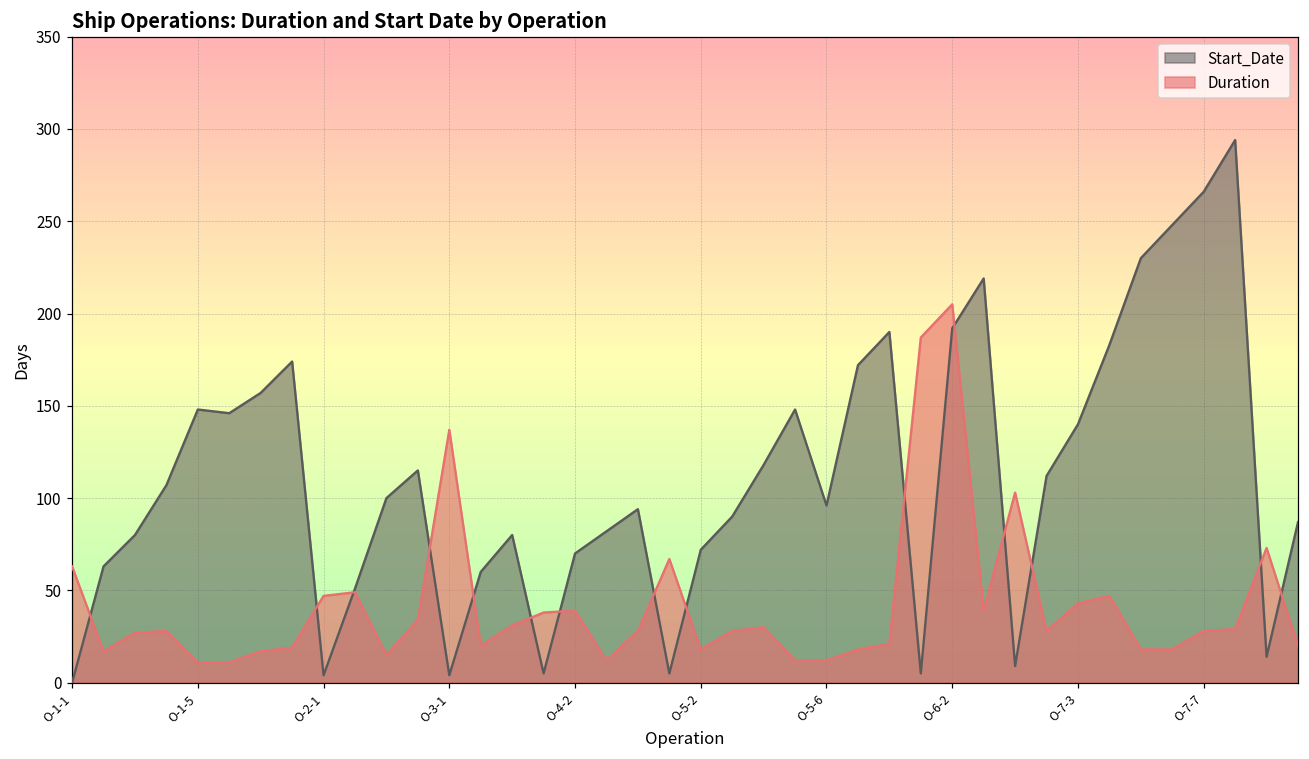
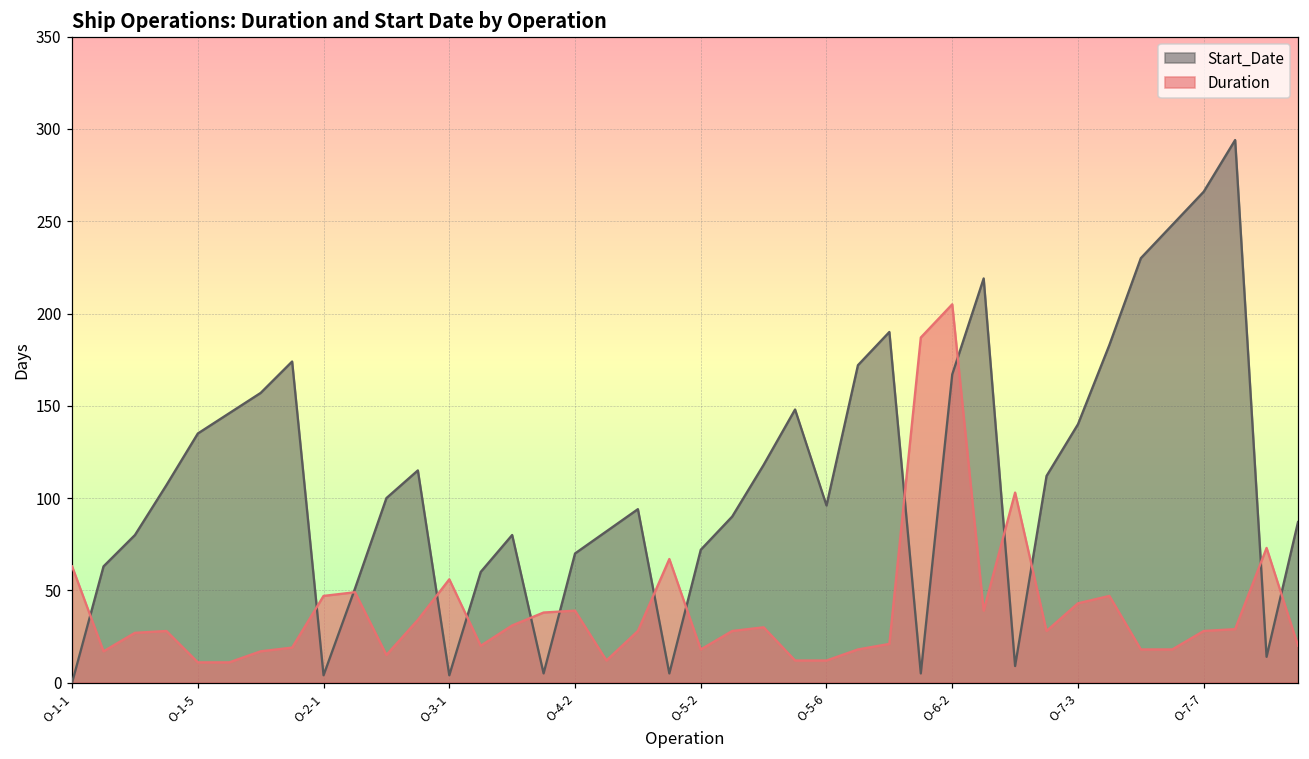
Start_Date, O-1-5: 148 -> 135
Duration, O-3-1: 137 -> 56
Start_Date, O-6-2: 192 -> 167
